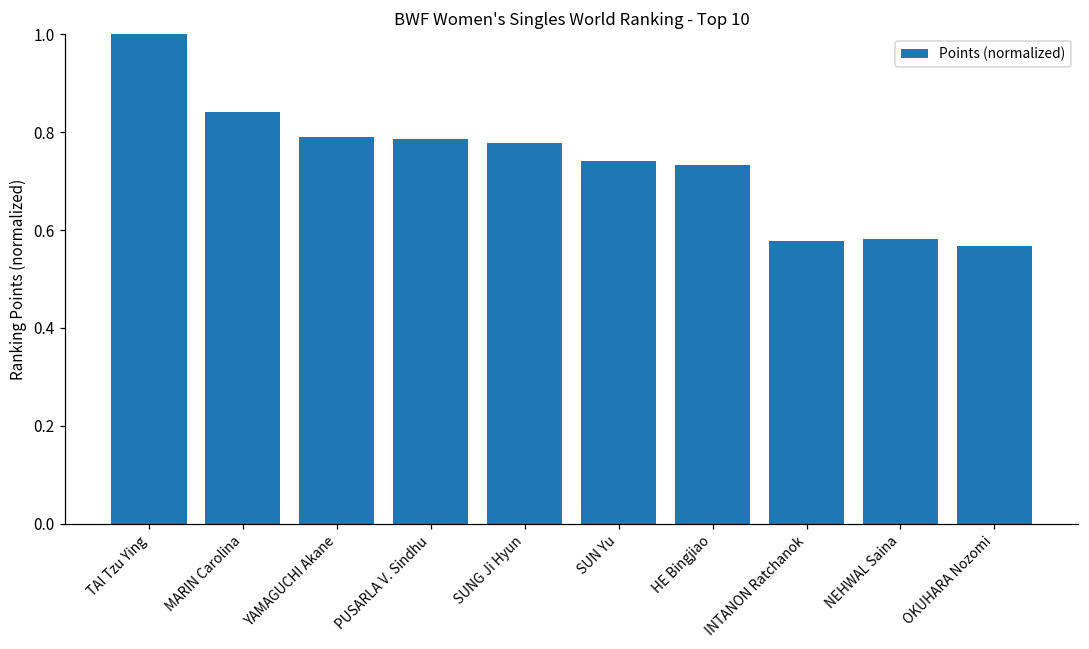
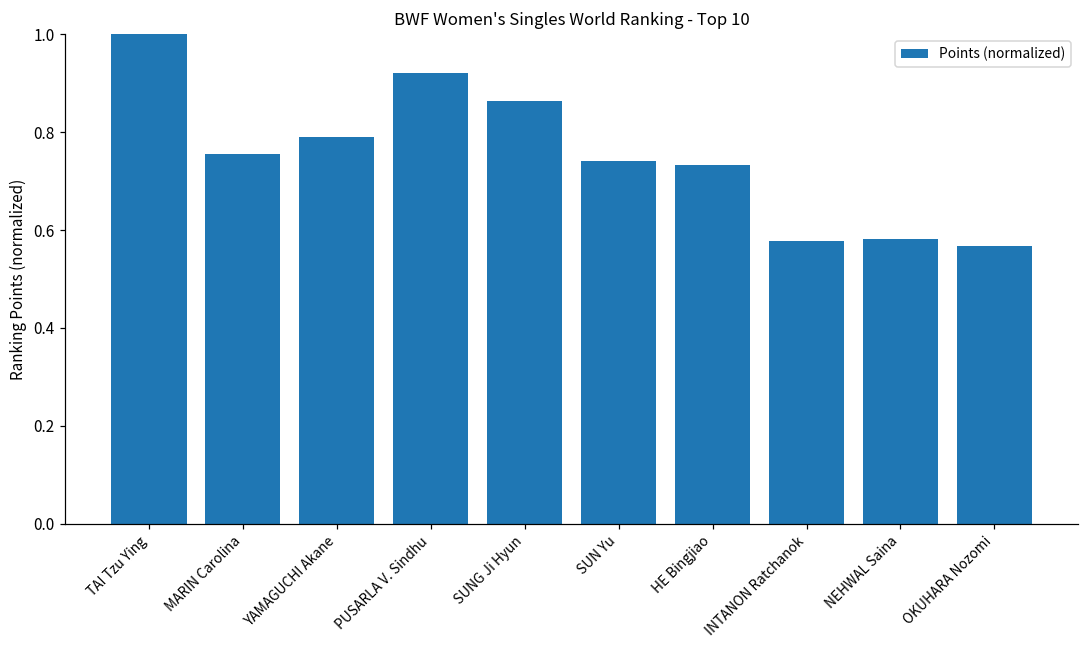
MARIN Carolina: 0.84 -> 0.76
PUSARLA V. Sindhu: 0.79 -> 0.92
SUNG Ji Hyun: 0.78 -> 0.86
